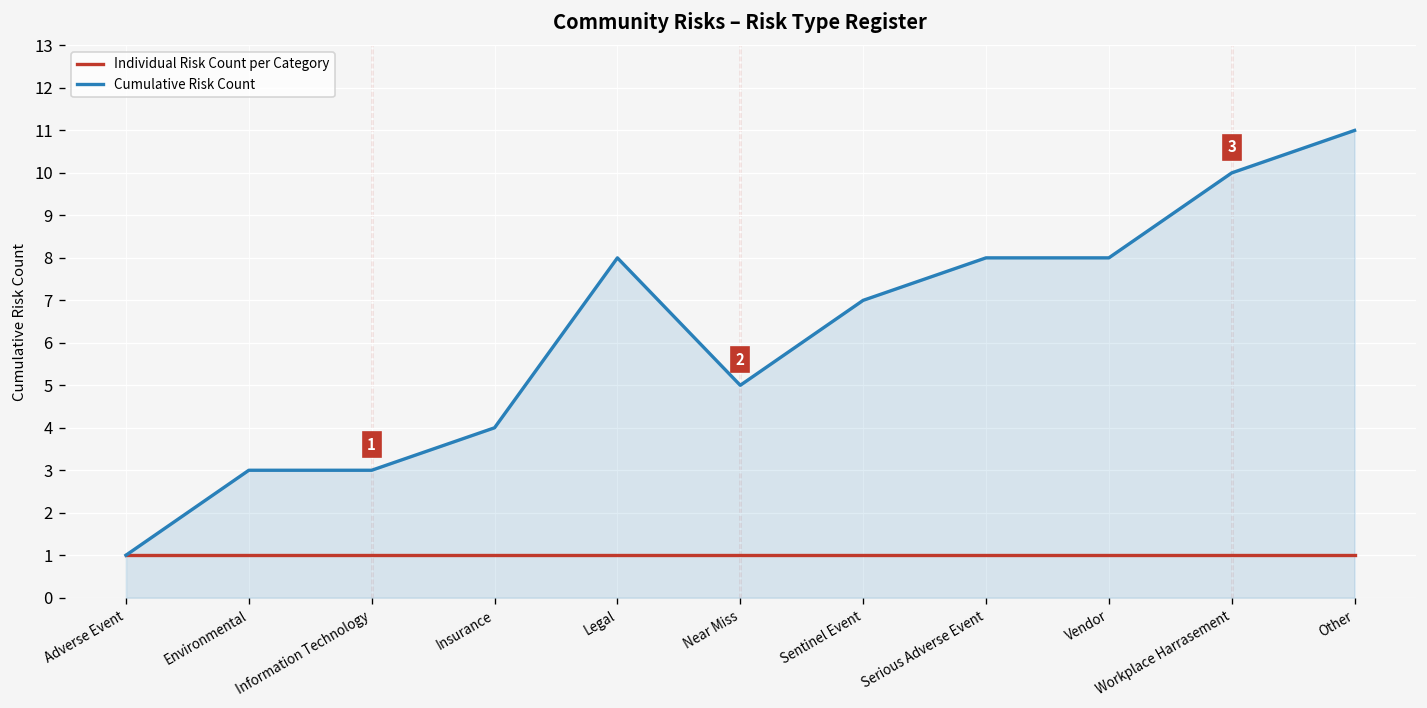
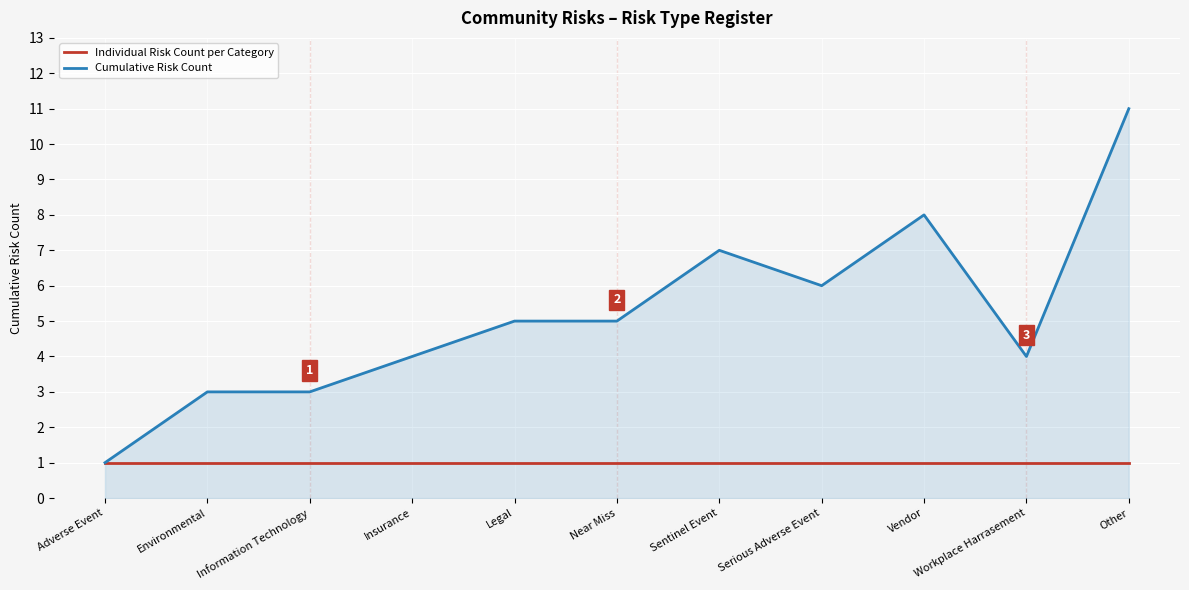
Cumulative Risk Count, Legal: 8 -> 5
Cumulative Risk Count, Serious Adverse Event: 8 -> 6
Cumulative Risk Count, Workplace Harrasement: 10 -> 4
